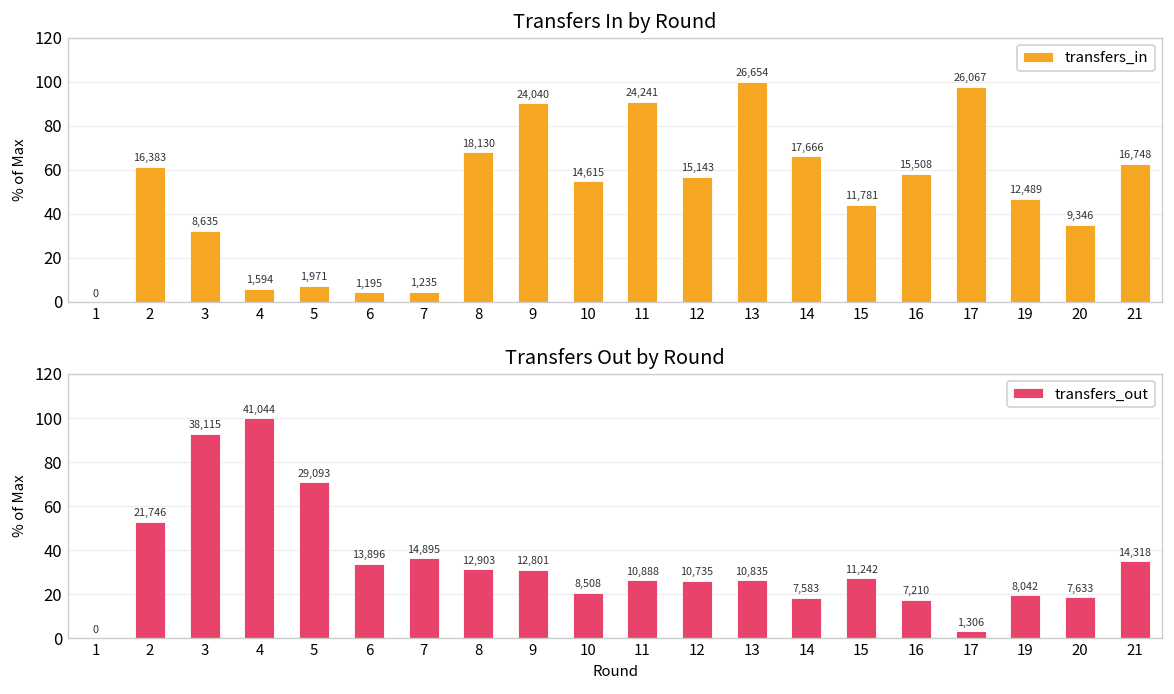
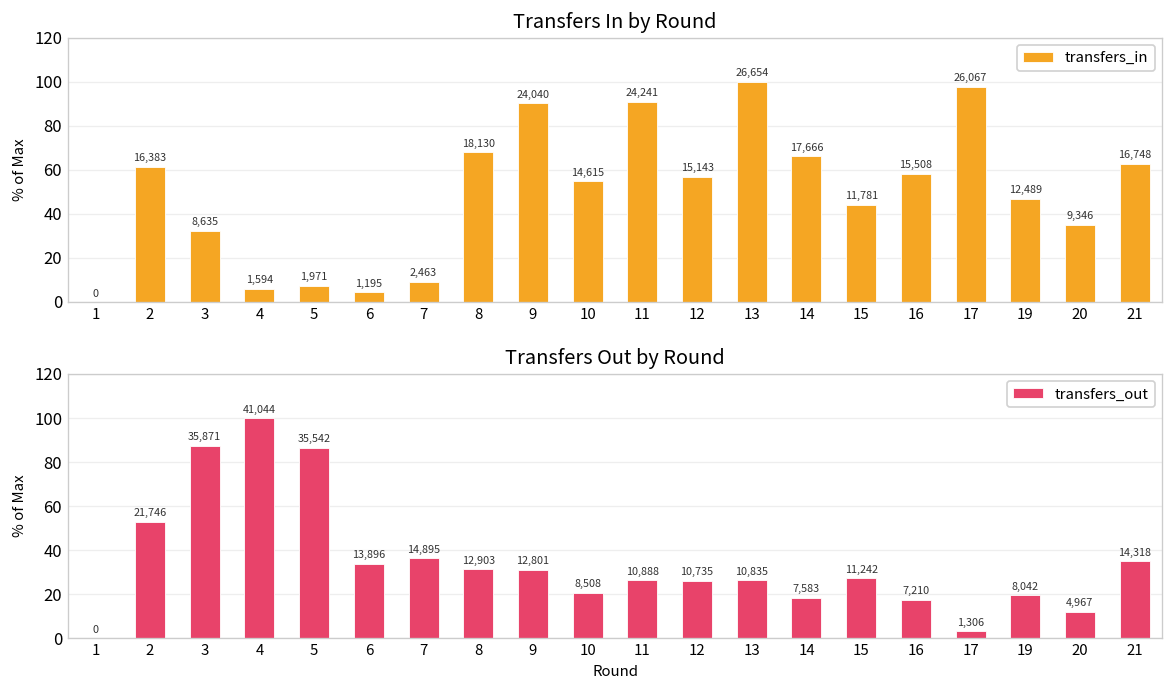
Transfers In by Round, 7: 1,235 -> 2,463
Transfers Out by Round, 3: 38,115 -> 35,871
Transfers Out by Round, 5: 29,093 -> 35,542
Transfers Out by Round, 20: 7,633 -> 4,967
